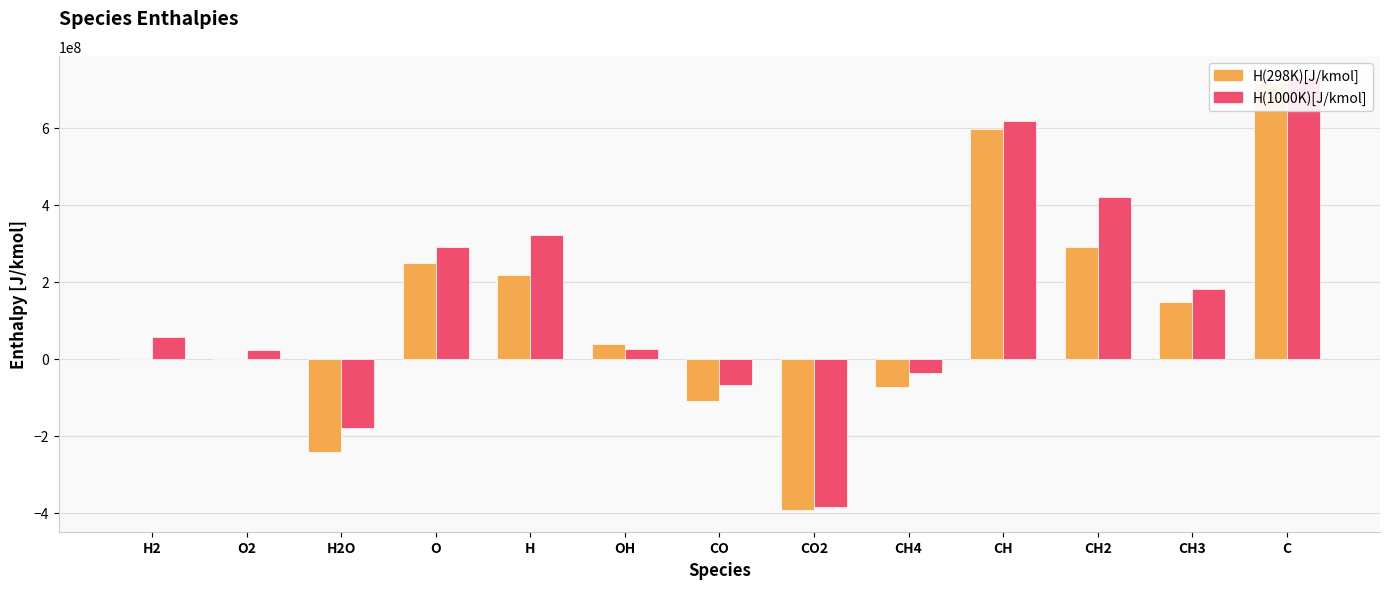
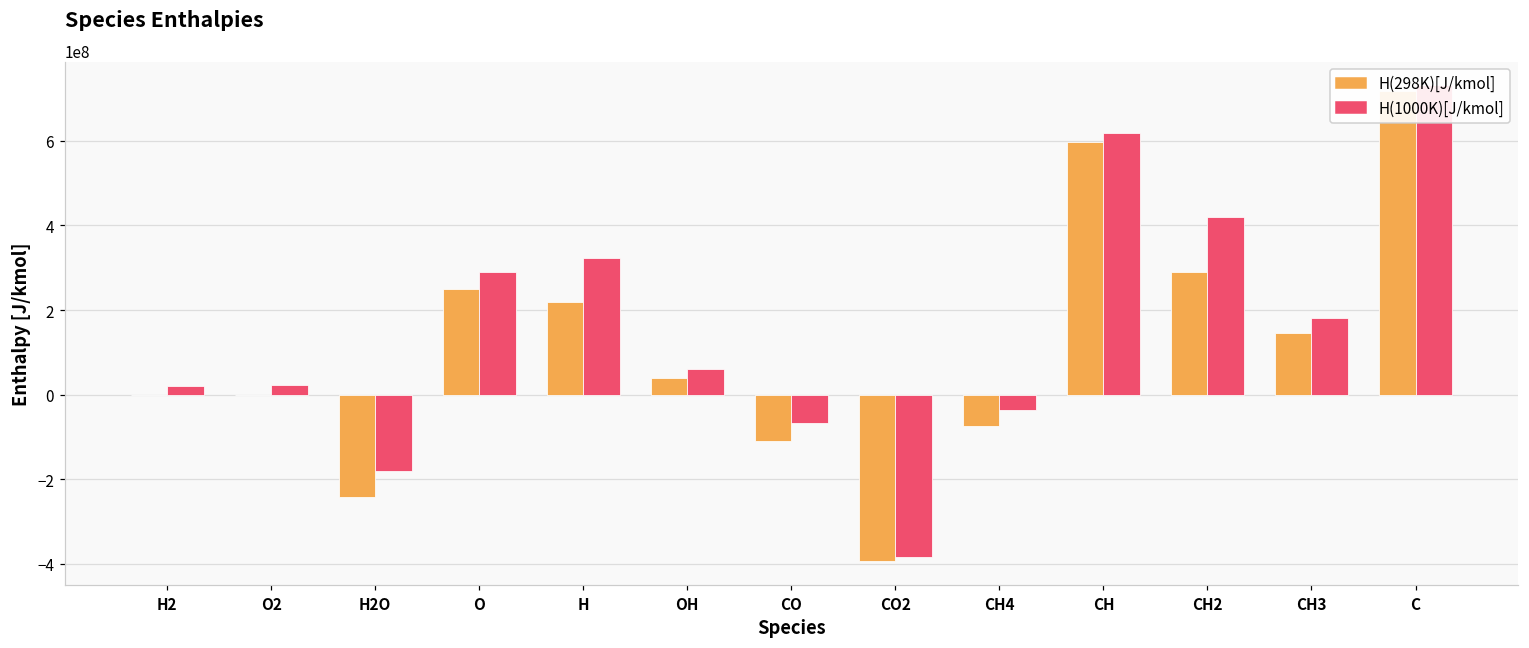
H(1000K)[J/kmol], H2: 60000000 -> 20000000
H(1000K)[J/kmol], OH: 30000000 -> 60000000
